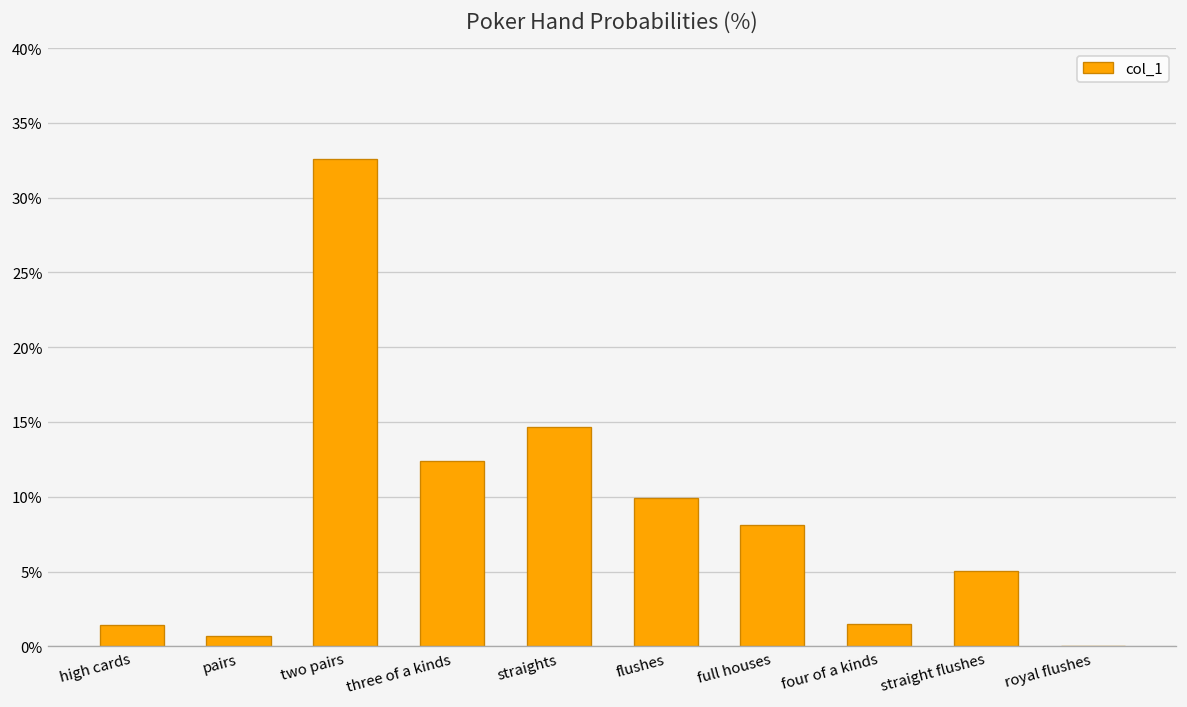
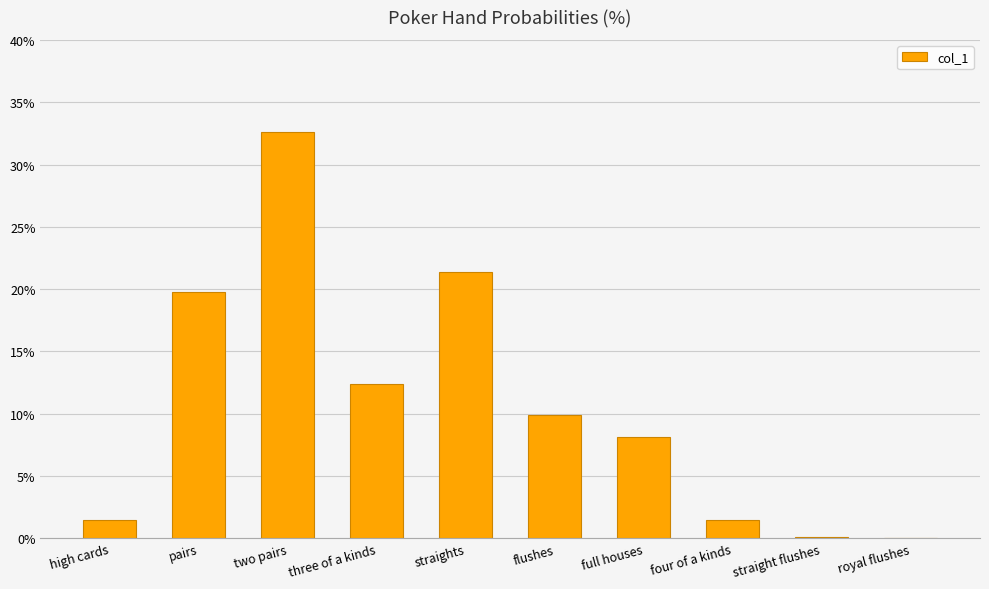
pairs: 0.7% -> 19.7%
straights: 14.7% -> 21.4%
straight flushes: 5.0% -> 0.1%
